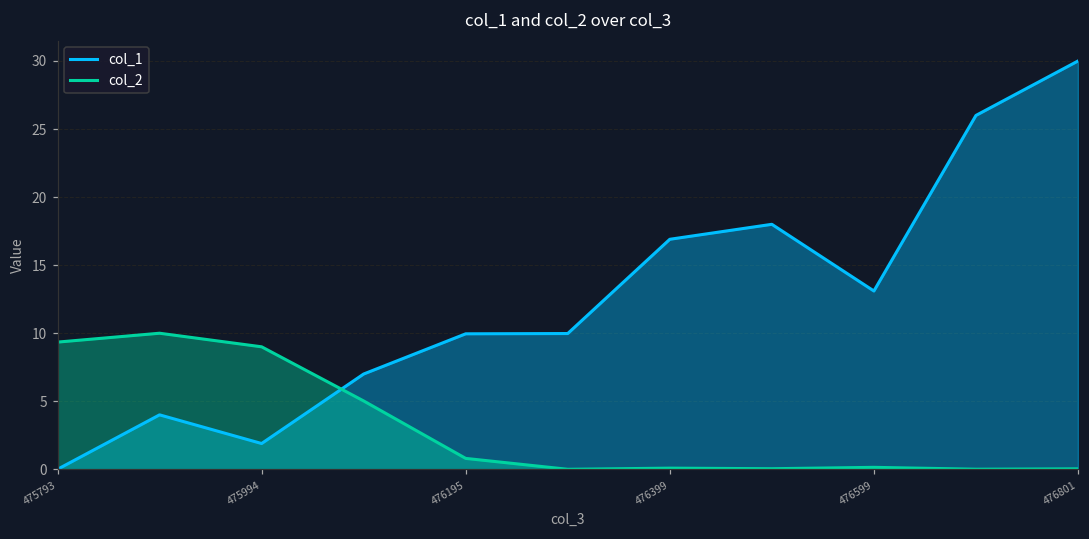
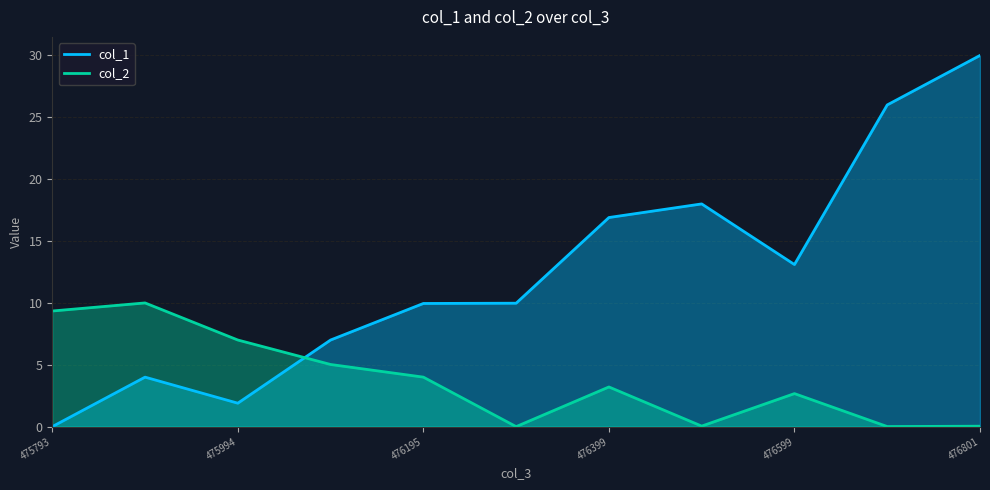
col_2, 475994: 9 -> 7
col_2, 476195: 0.8 -> 4.0
col_2, 476399: 0.1 -> 3.2
col_2, 476599: 0.1 -> 2.7
